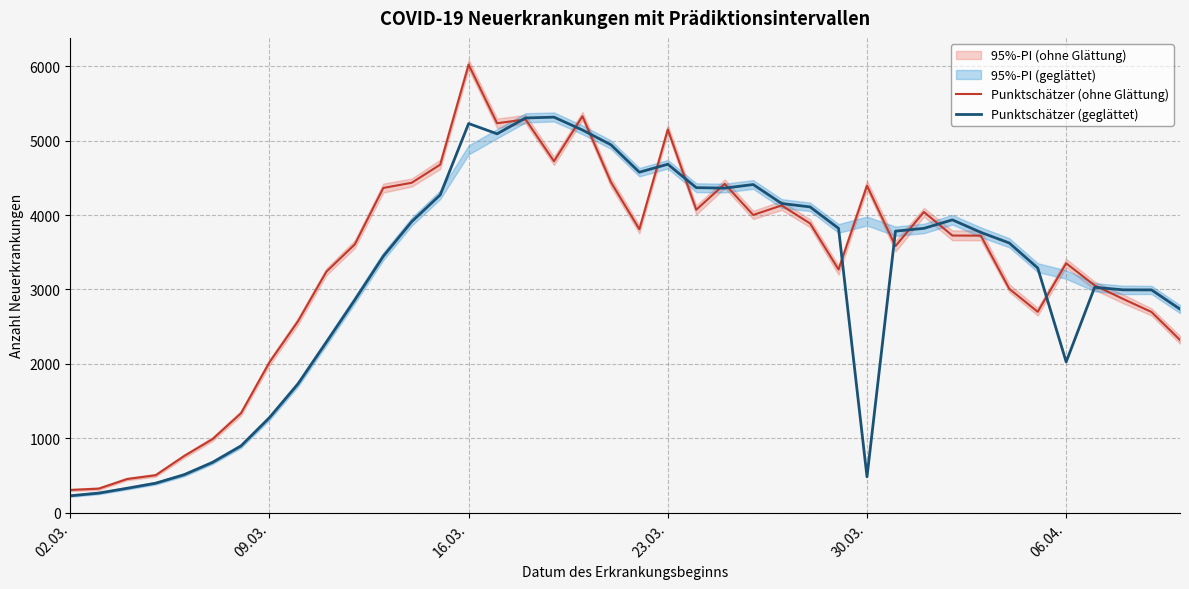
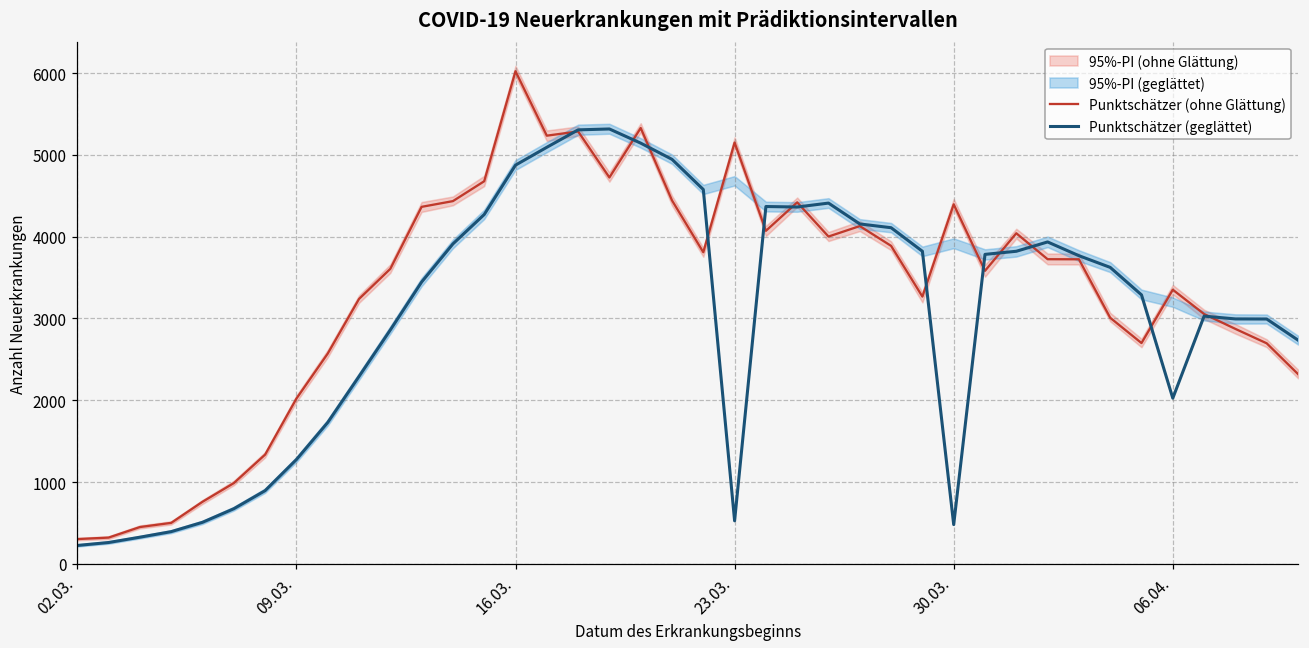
Punktschätzer (geglättet), 16.03.: 5200 -> 4900
Punktschätzer (geglättet), 23.03.: 4700 -> 500
